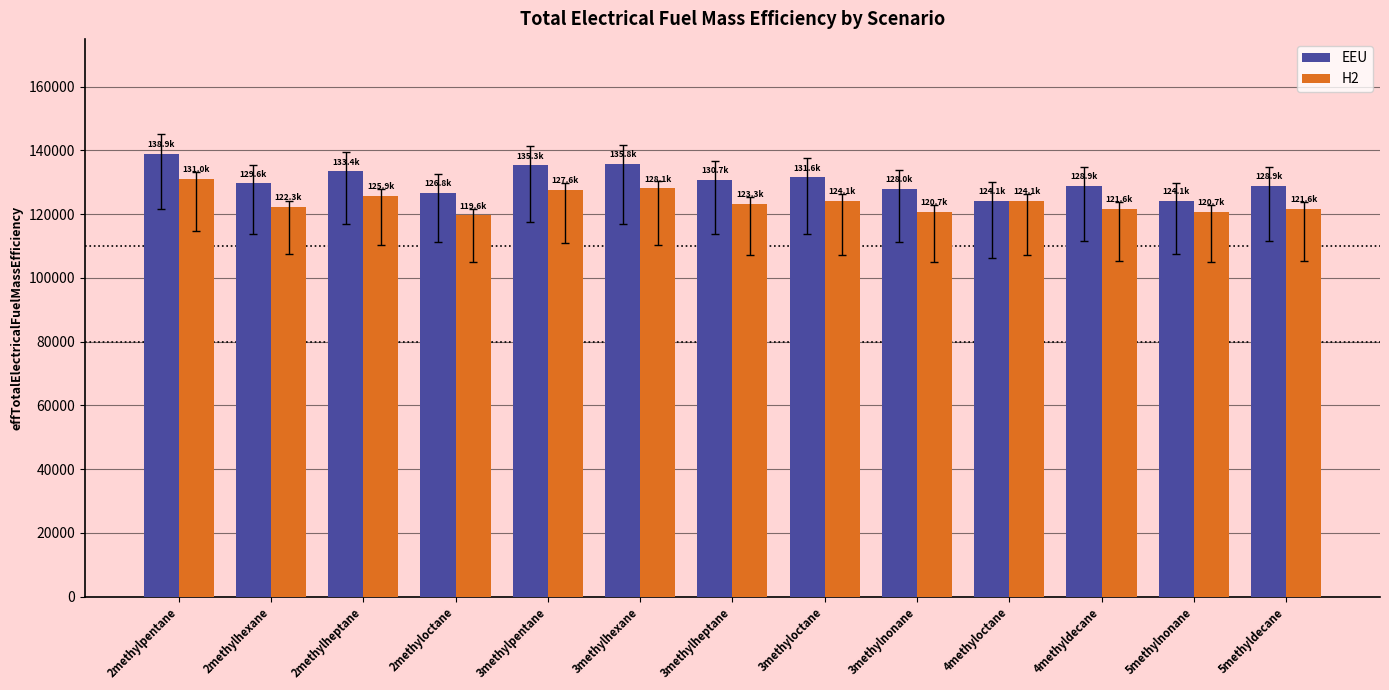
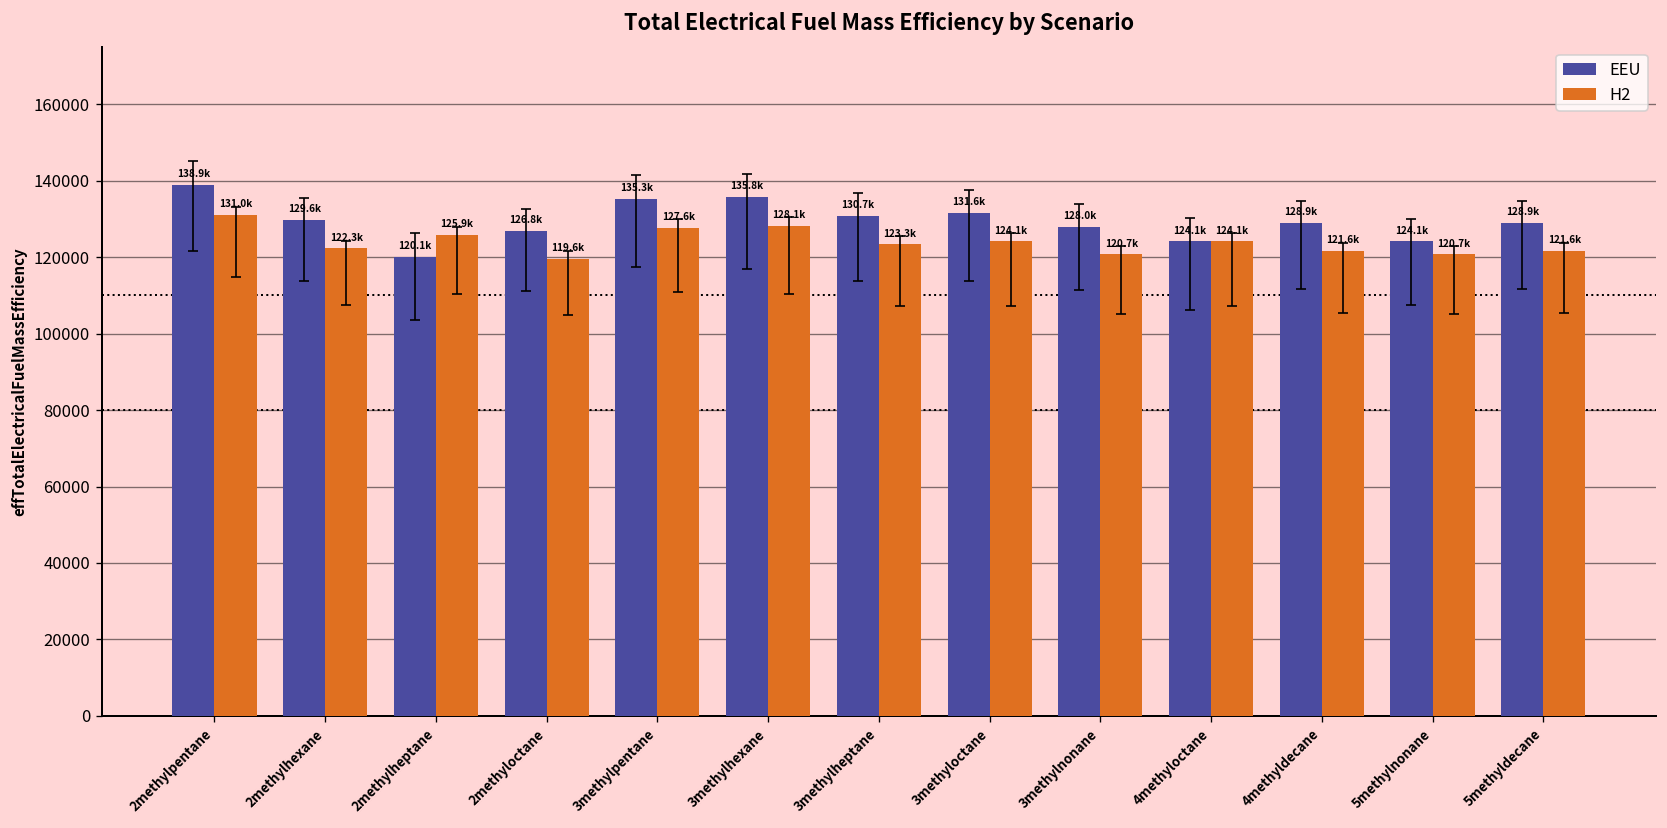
EEU, 2methylheptane: 133.4k -> 120.1k
